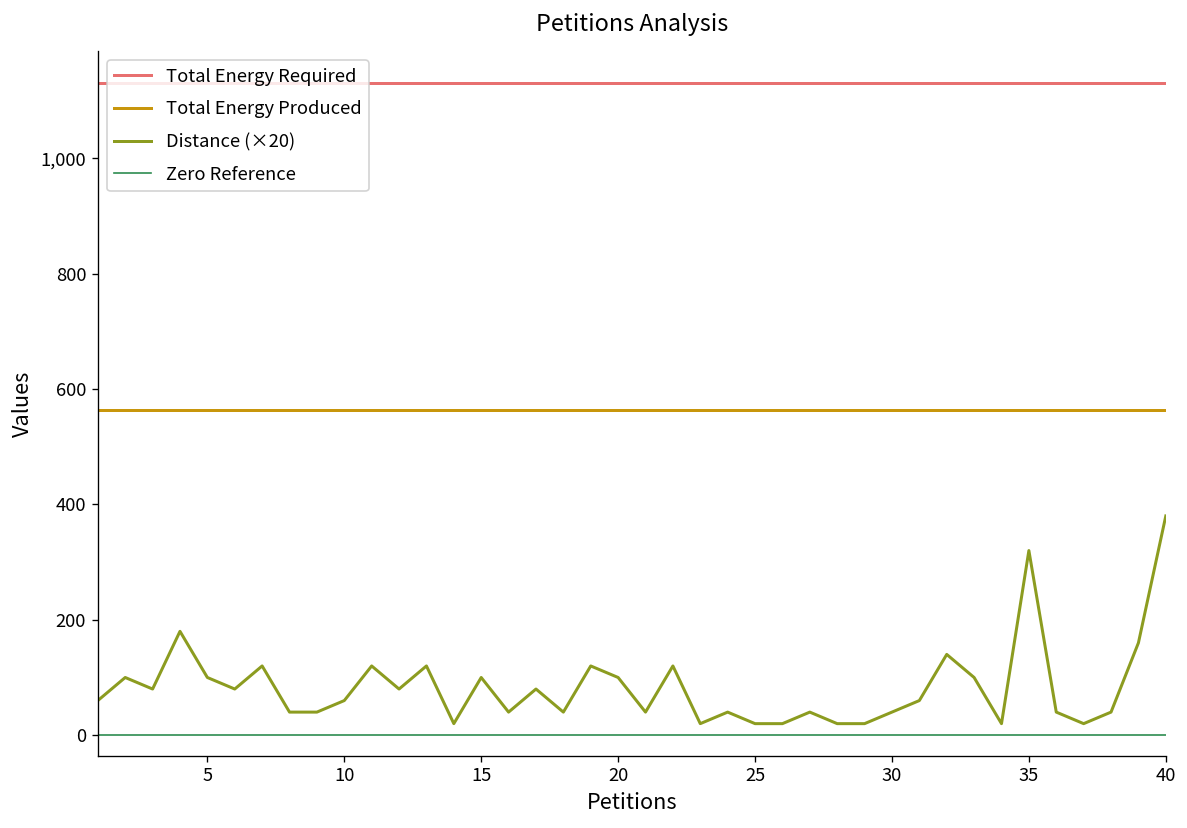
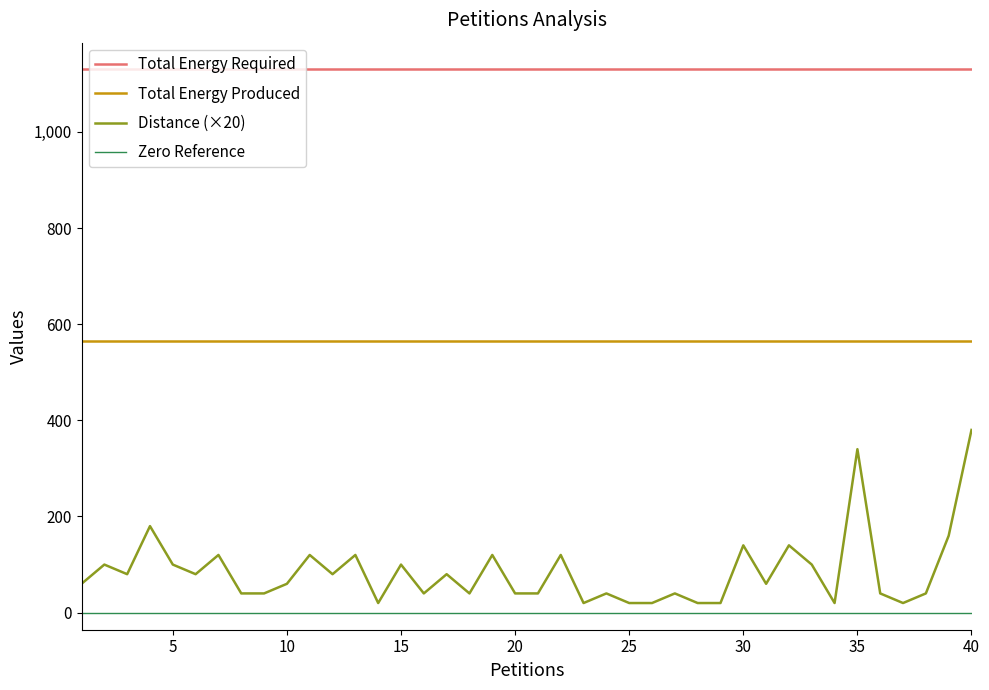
Distance (×20), 20: 100 -> 40
Distance (×20), 30: 40 -> 140
Distance (×20), 35: 320 -> 340
